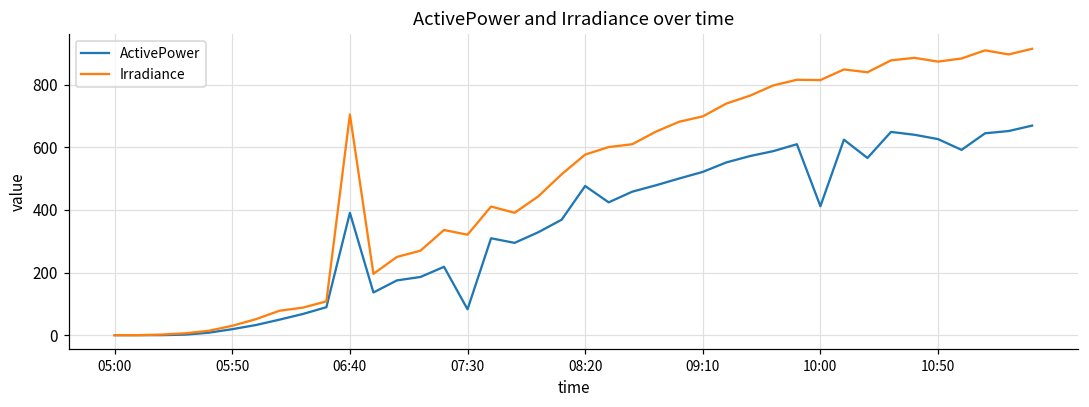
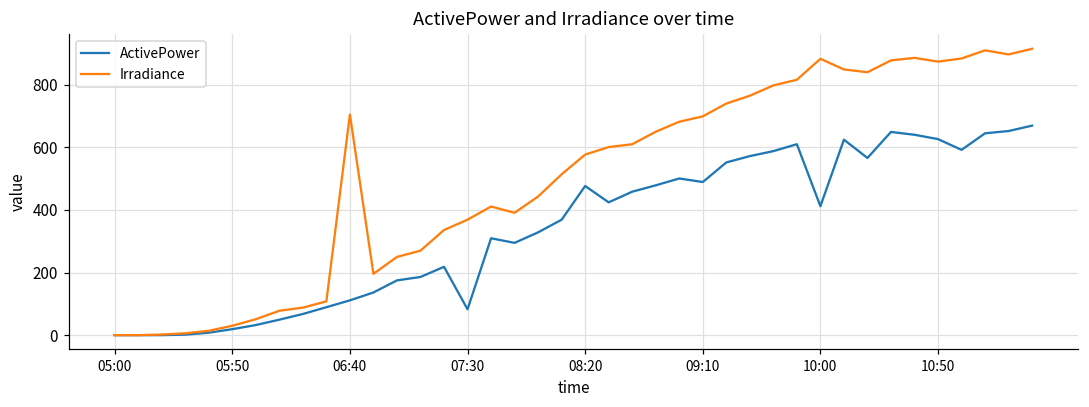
ActivePower, 06:40: 390 -> 110
Irradiance, 07:30: 320 -> 370
ActivePower, 09:10: 520 -> 490
Irradiance, 10:00: 820 -> 880
